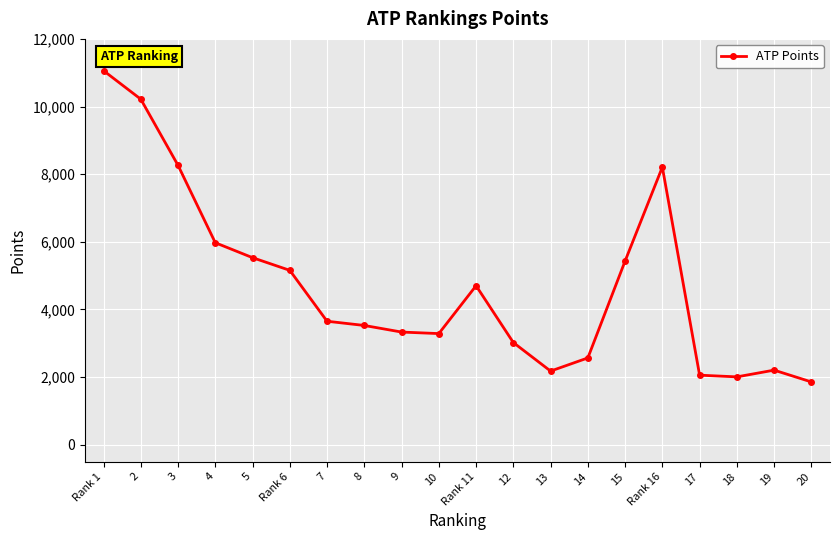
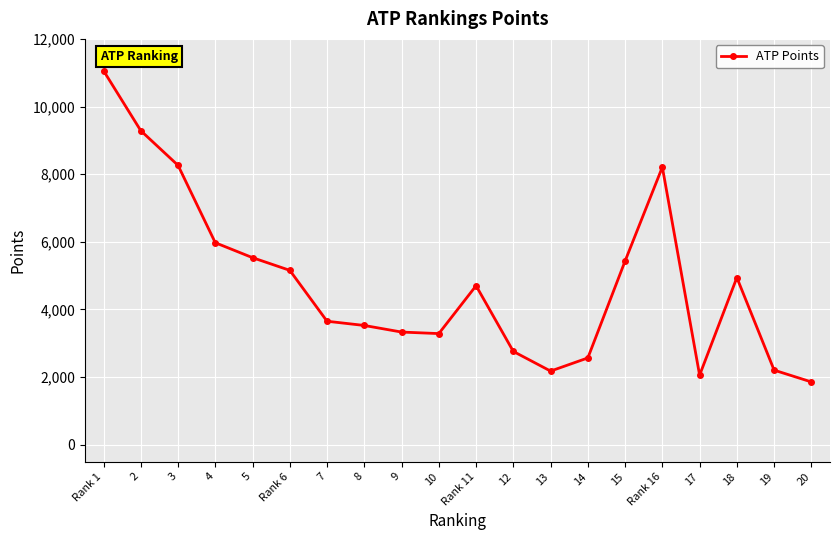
2: 10,200 -> 9,300
12: 3,000 -> 2,800
18: 2,000 -> 4,900
